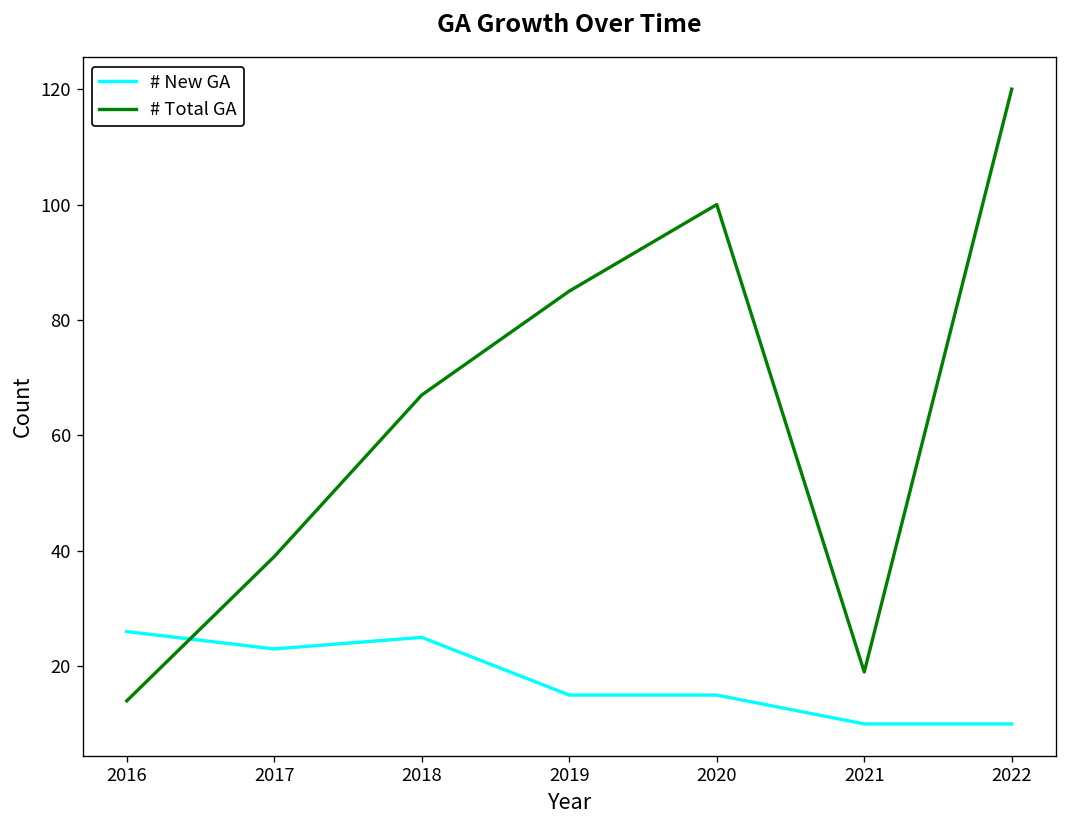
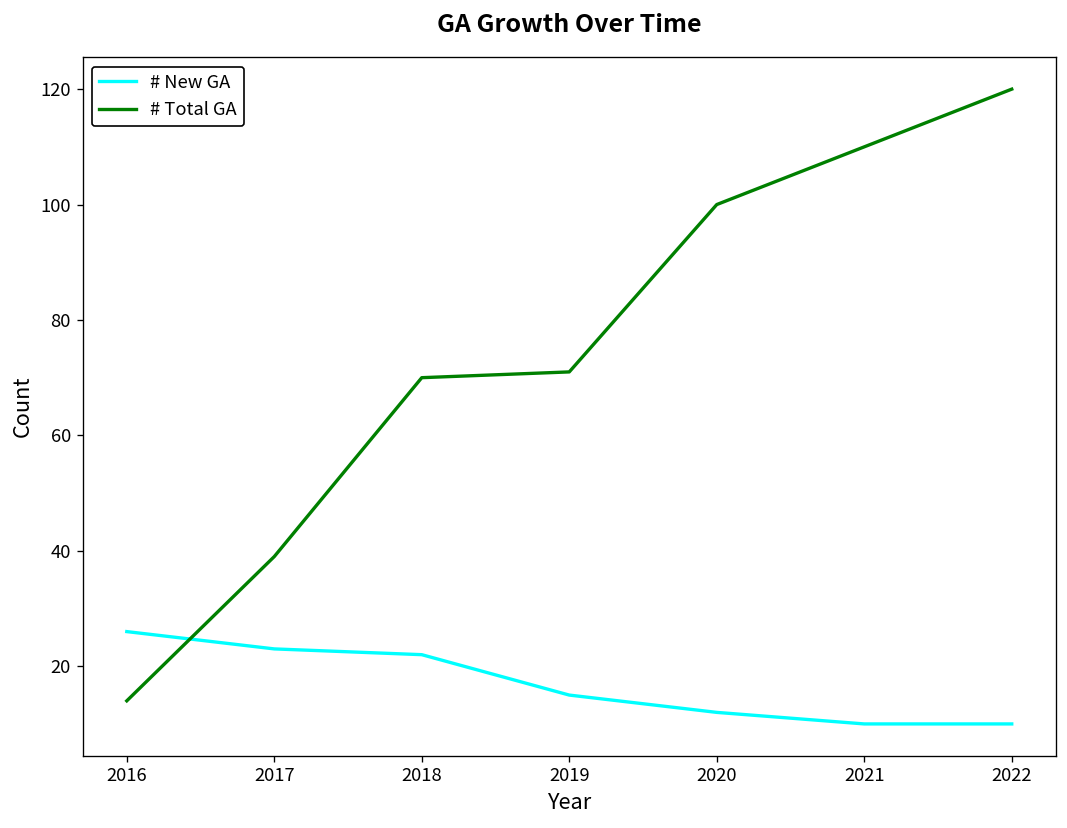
# New GA, 2018: 25 -> 22
# Total GA, 2018: 67 -> 70
# Total GA, 2019: 85 -> 71
# New GA, 2020: 15 -> 12
# Total GA, 2021: 19 -> 110
